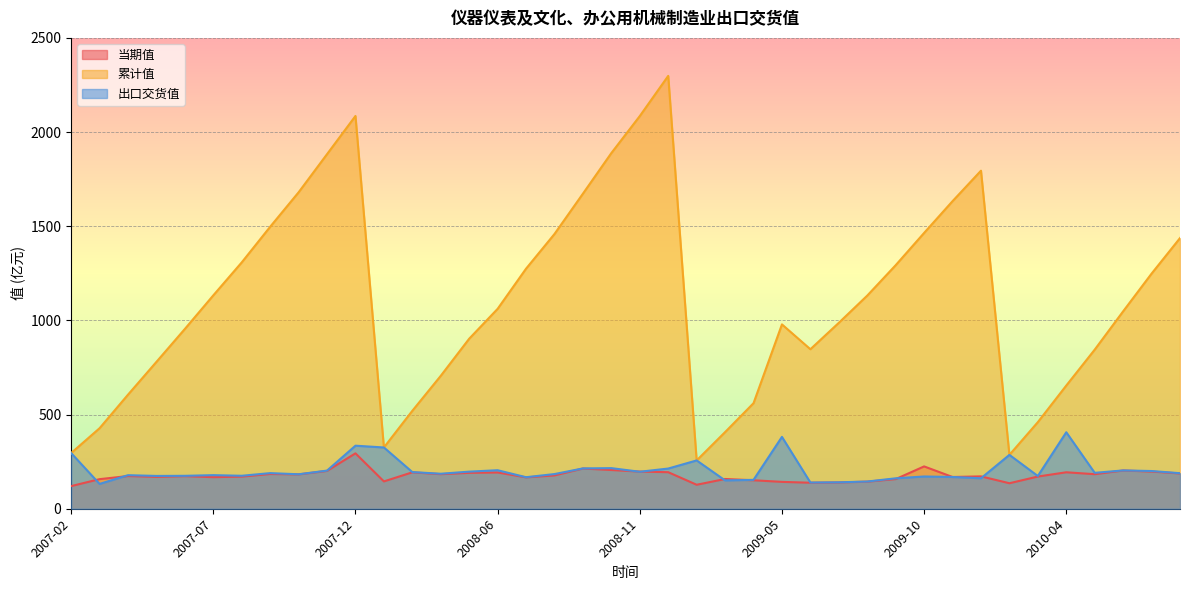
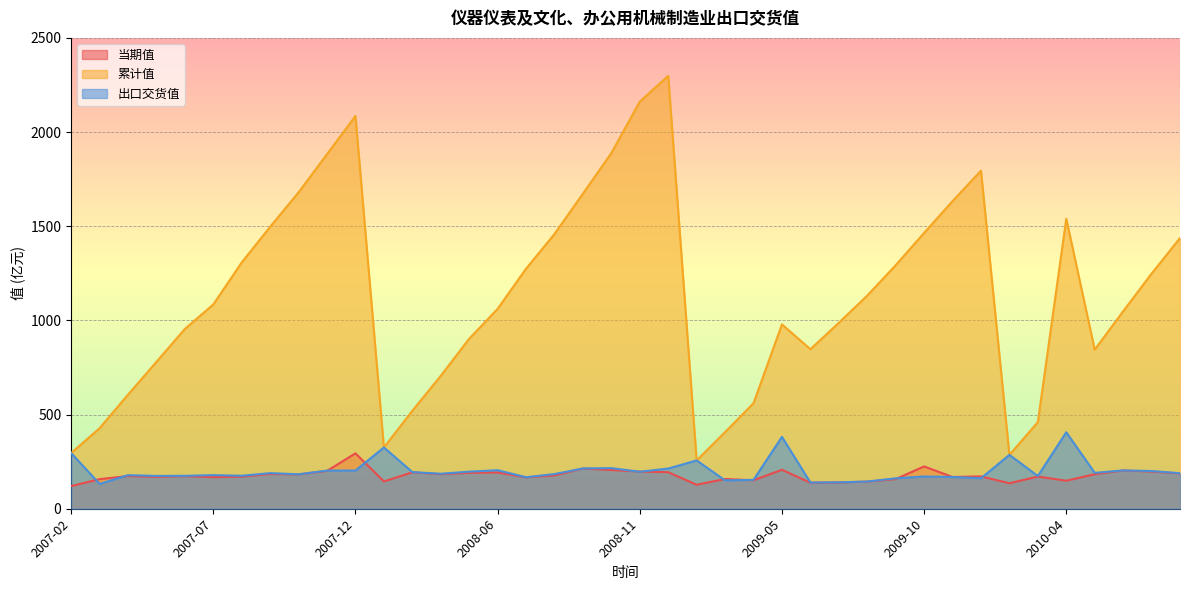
累计值, 2007-07: 1130 -> 1080
出口交货值, 2007-12: 330 -> 200
累计值, 2008-11: 2080 -> 2160
当期值, 2009-05: 140 -> 210
当期值, 2010-04: 190 -> 150
累计值, 2010-04: 650 -> 1540
